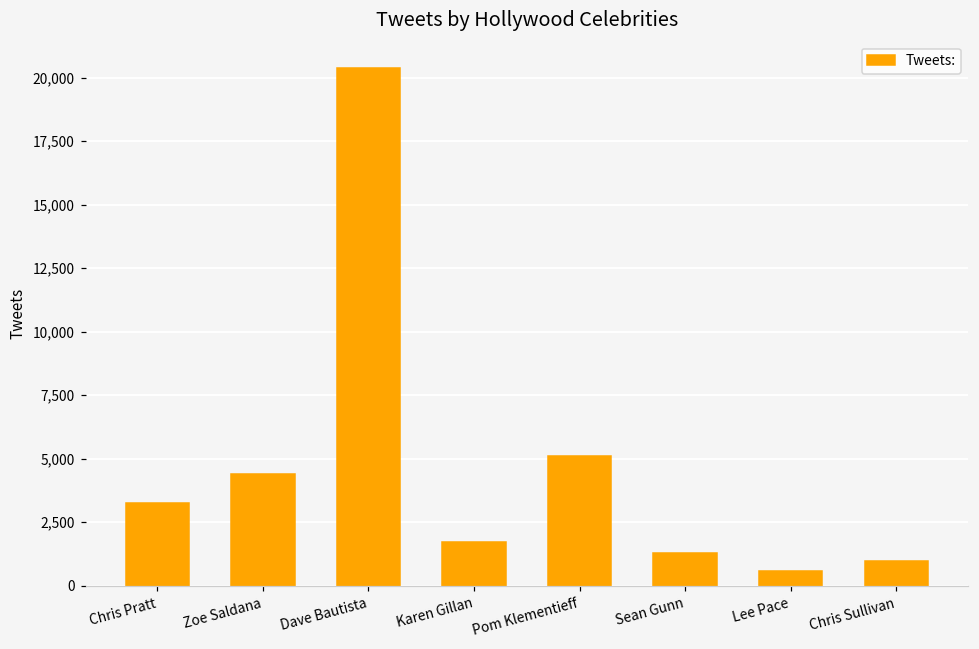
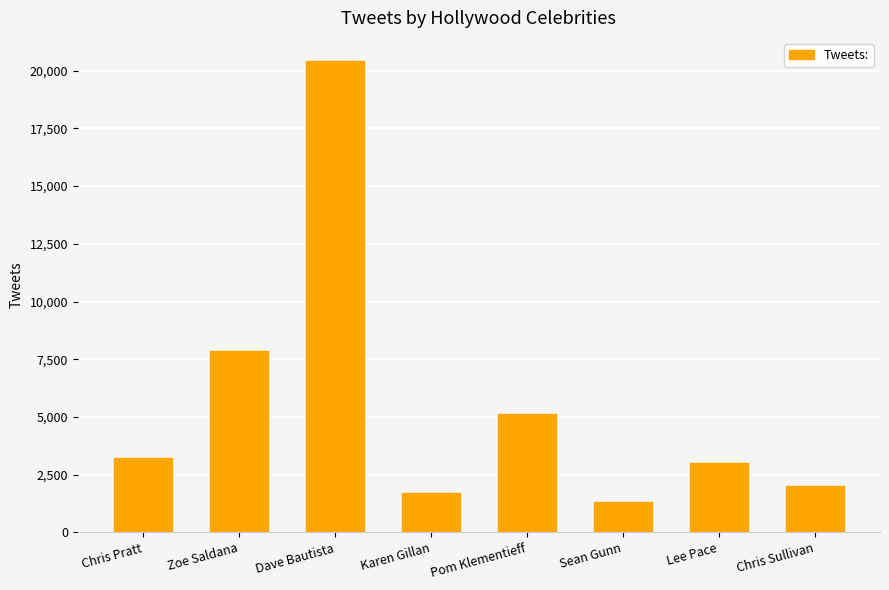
Zoe Saldana: 4,400 -> 7,900
Lee Pace: 600 -> 3,000
Chris Sullivan: 1,000 -> 2,000
